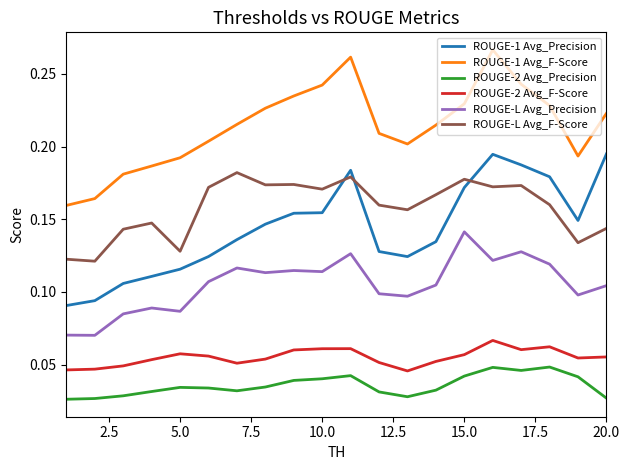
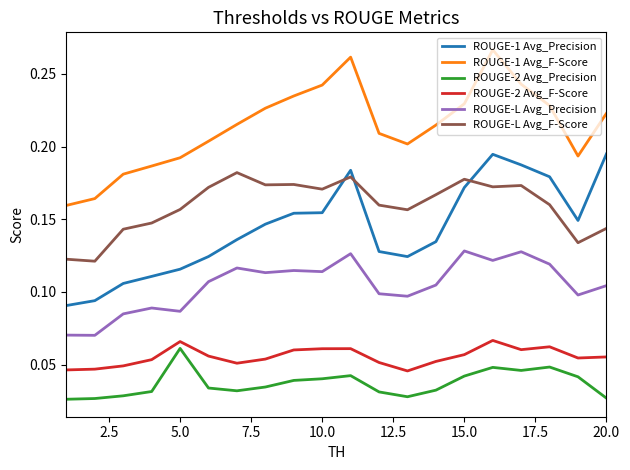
ROUGE-2 Avg_Precision, 5.0: 0.034 -> 0.061
ROUGE-2 Avg_F-Score, 5.0: 0.057 -> 0.066
ROUGE-L Avg_F-Score, 5.0: 0.128 -> 0.157
ROUGE-L Avg_Precision, 15.0: 0.141 -> 0.128
